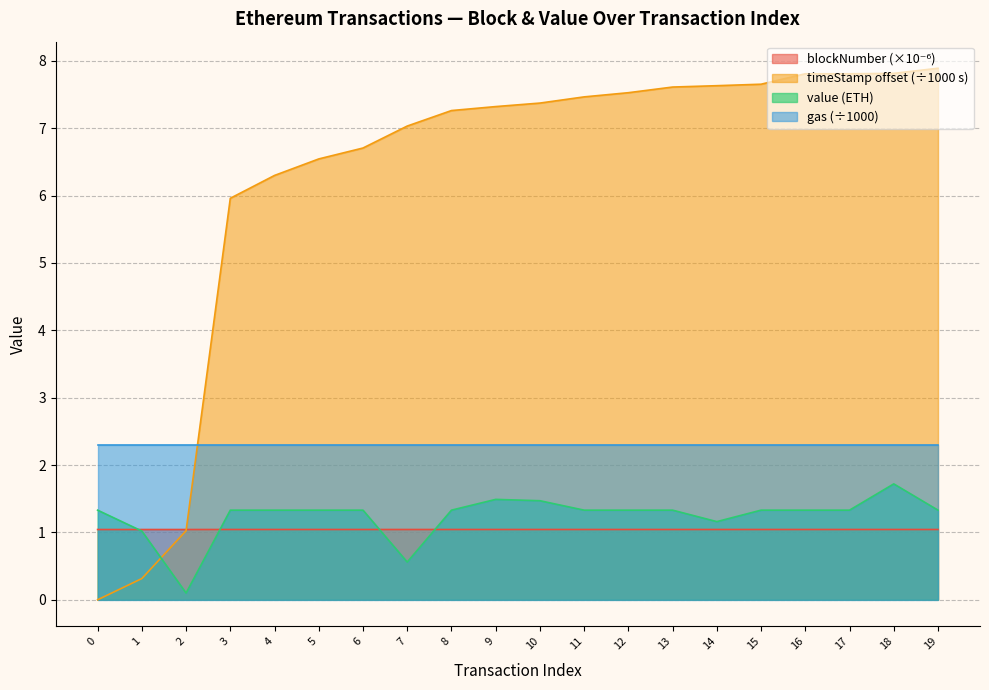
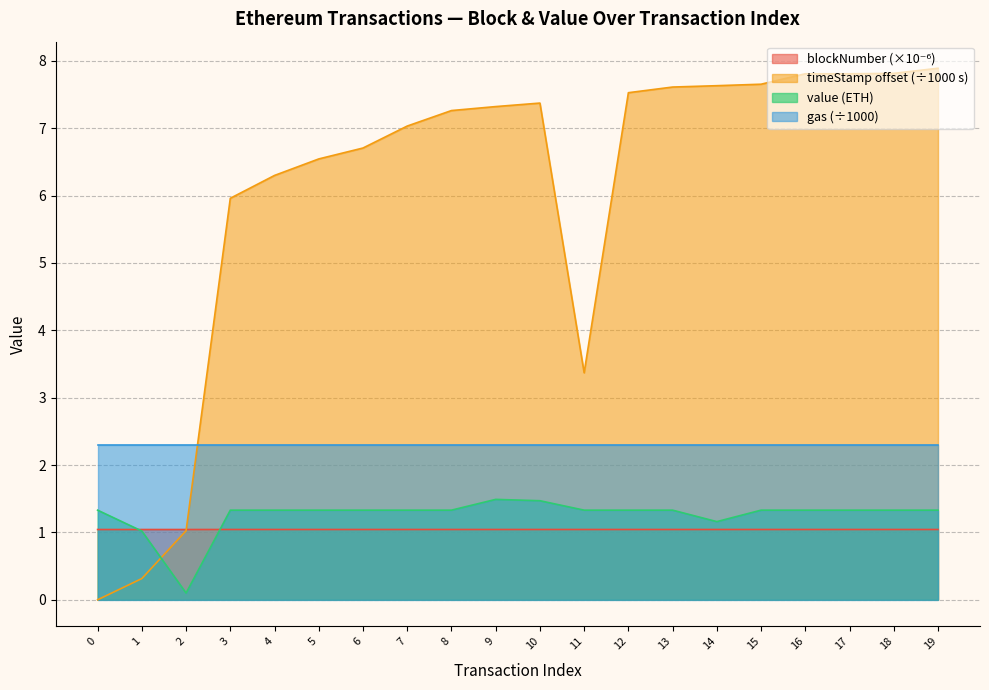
value (ETH), 7: 0.6 -> 1.3
timeStamp offset (÷1000 s), 11: 7.5 -> 3.4
value (ETH), 18: 1.7 -> 1.3
